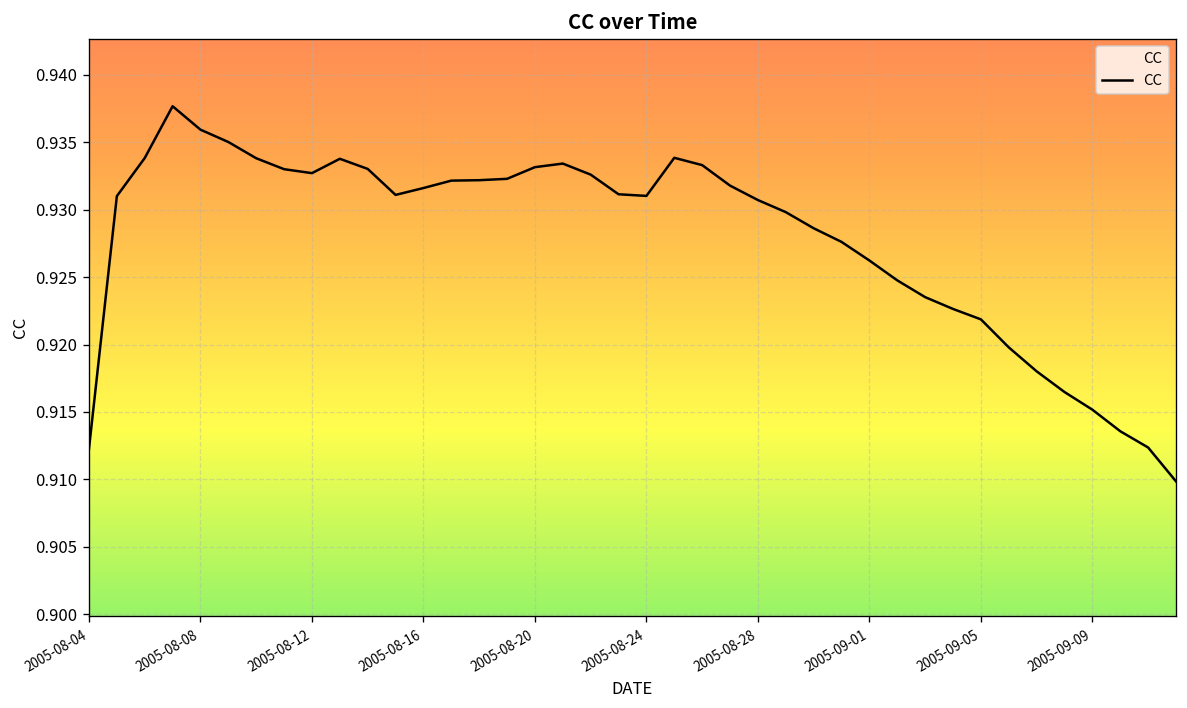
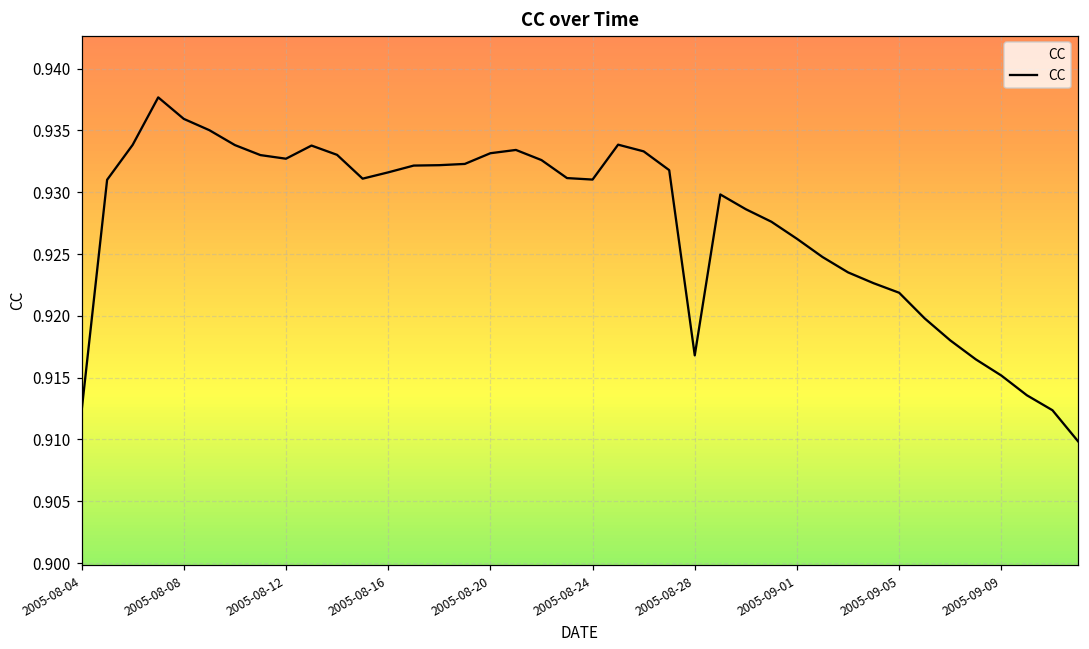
2005-08-28: 0.9307 -> 0.9168
